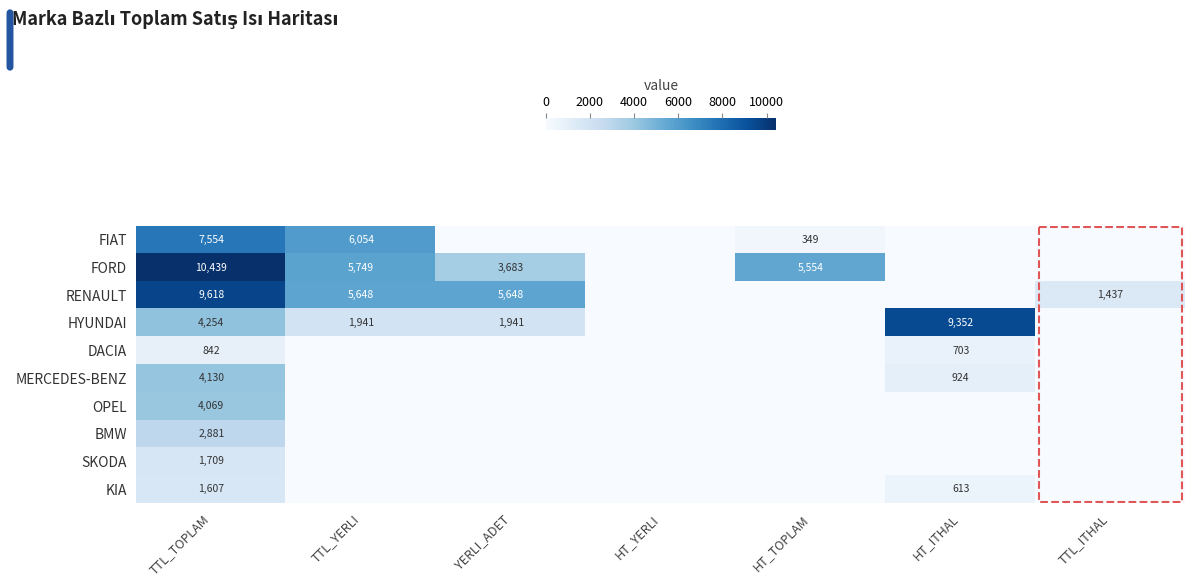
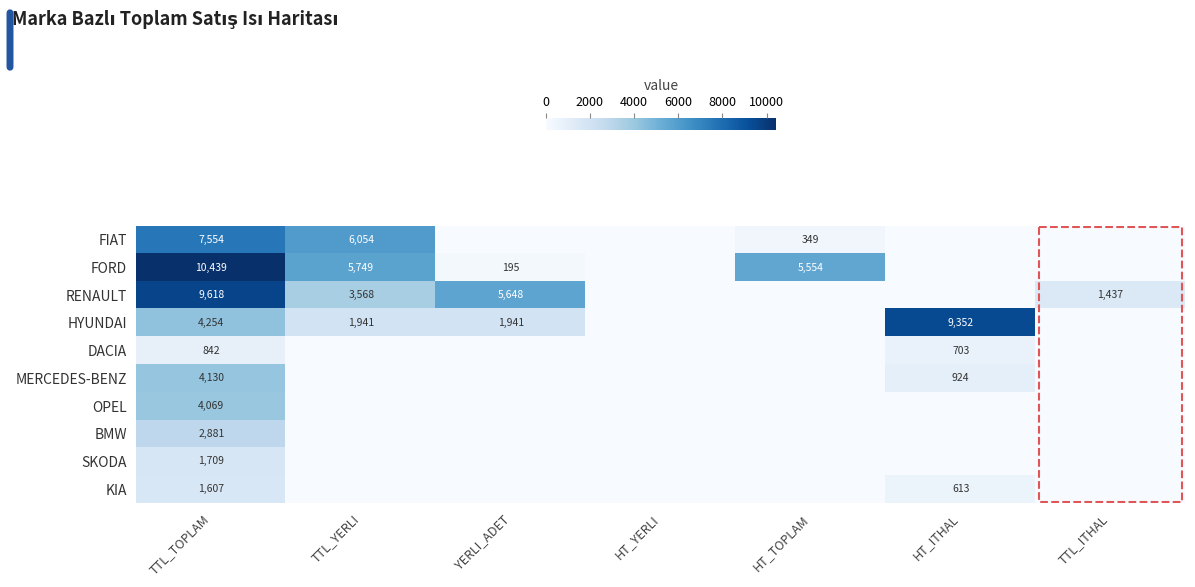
FORD, YERLI_ADET: 3,683 -> 195
RENAULT, TTL_YERLI: 5,648 -> 3,568
